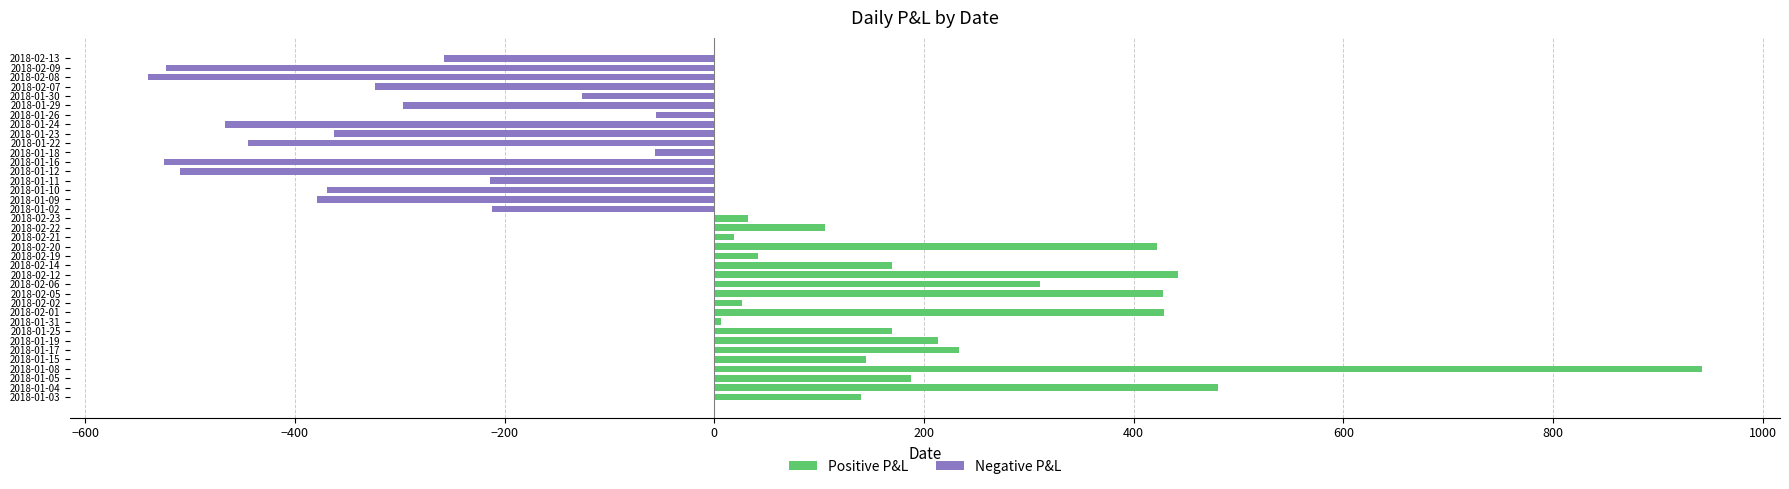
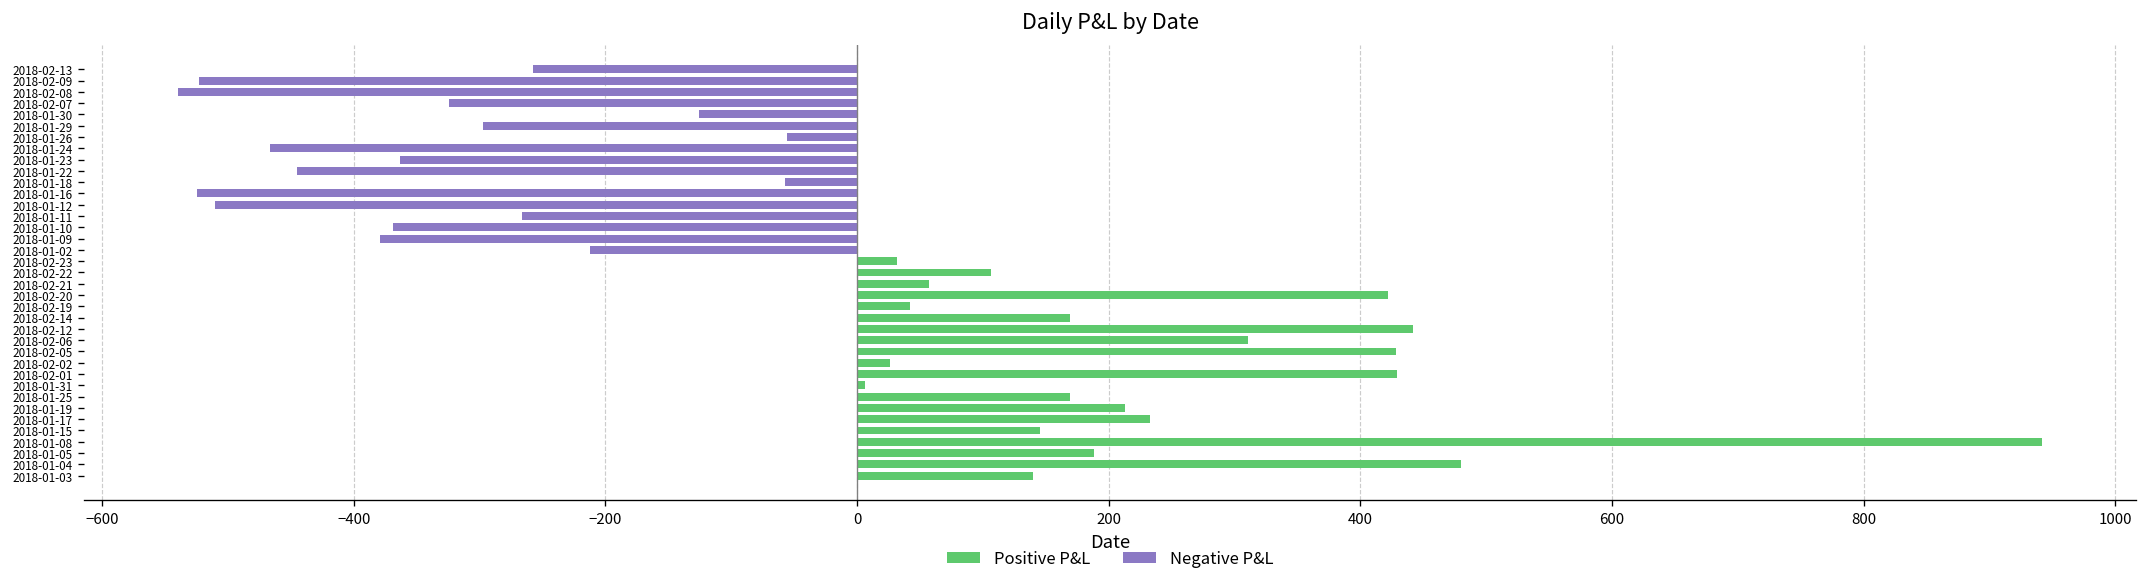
Negative P&L, 2018-01-11: -214 -> -266
Positive P&L, 2018-02-21: 19 -> 57
